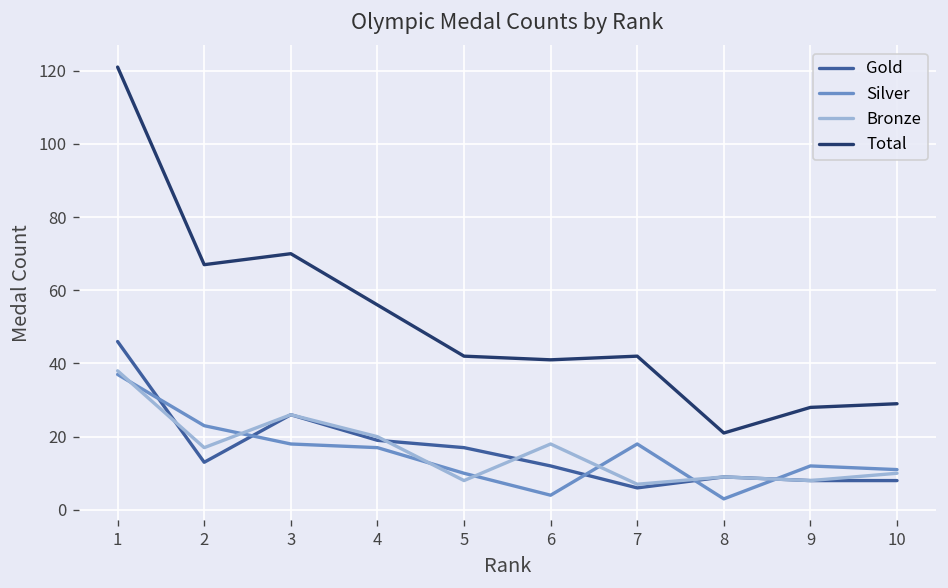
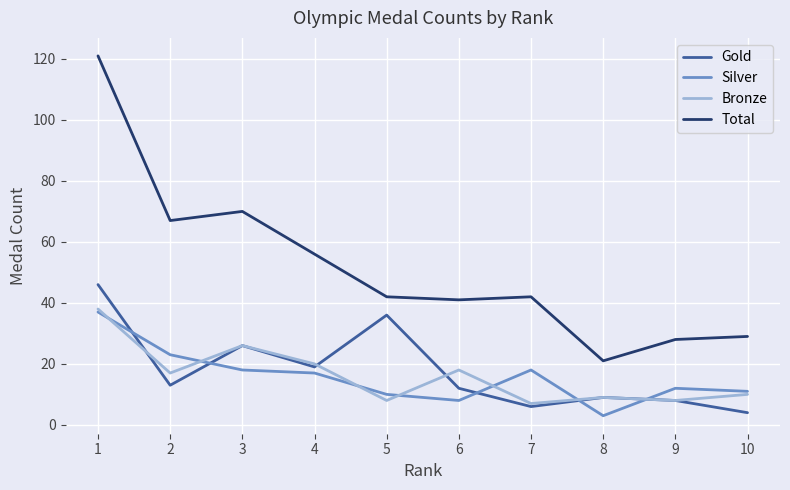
Gold, 5: 17 -> 36
Silver, 6: 4 -> 8
Gold, 10: 8 -> 4
